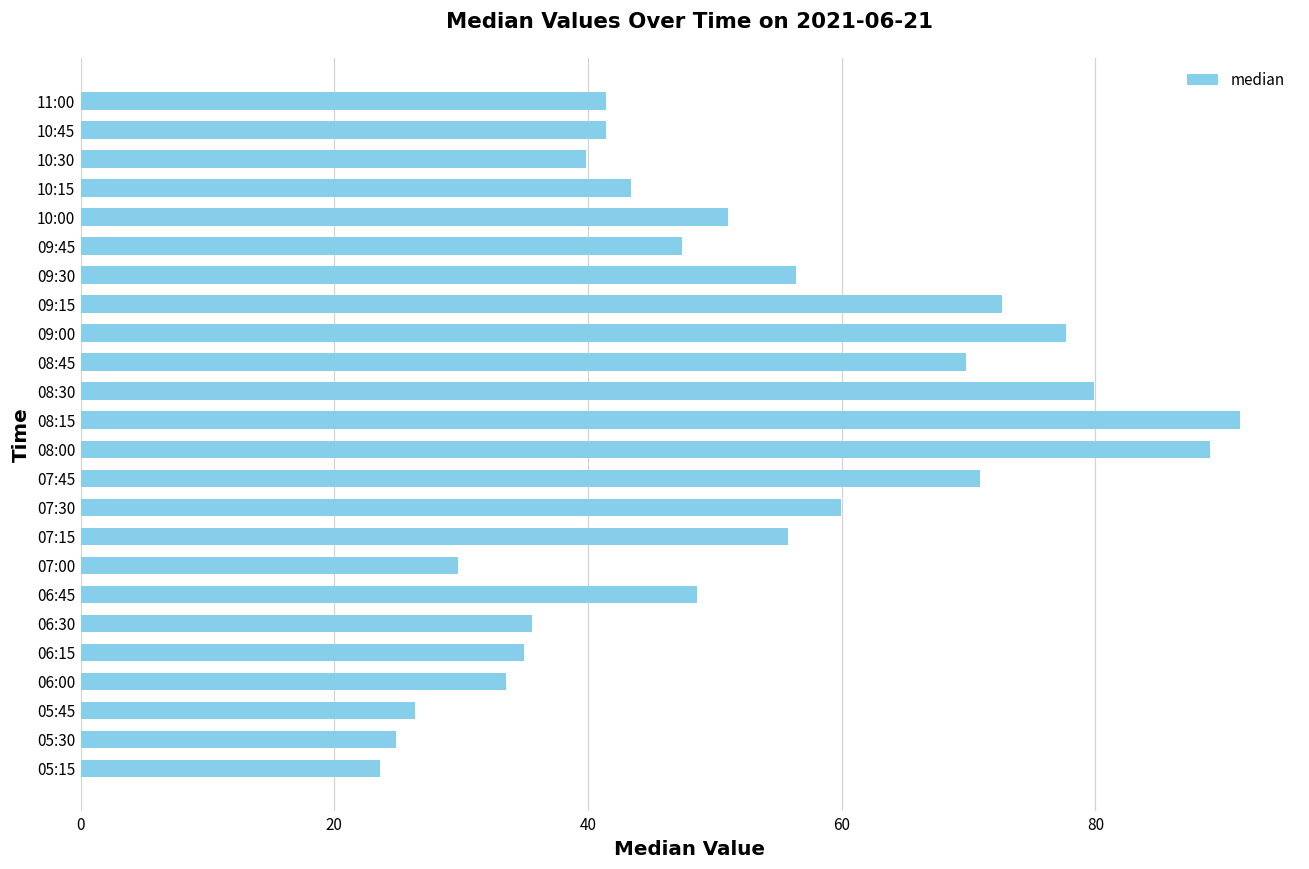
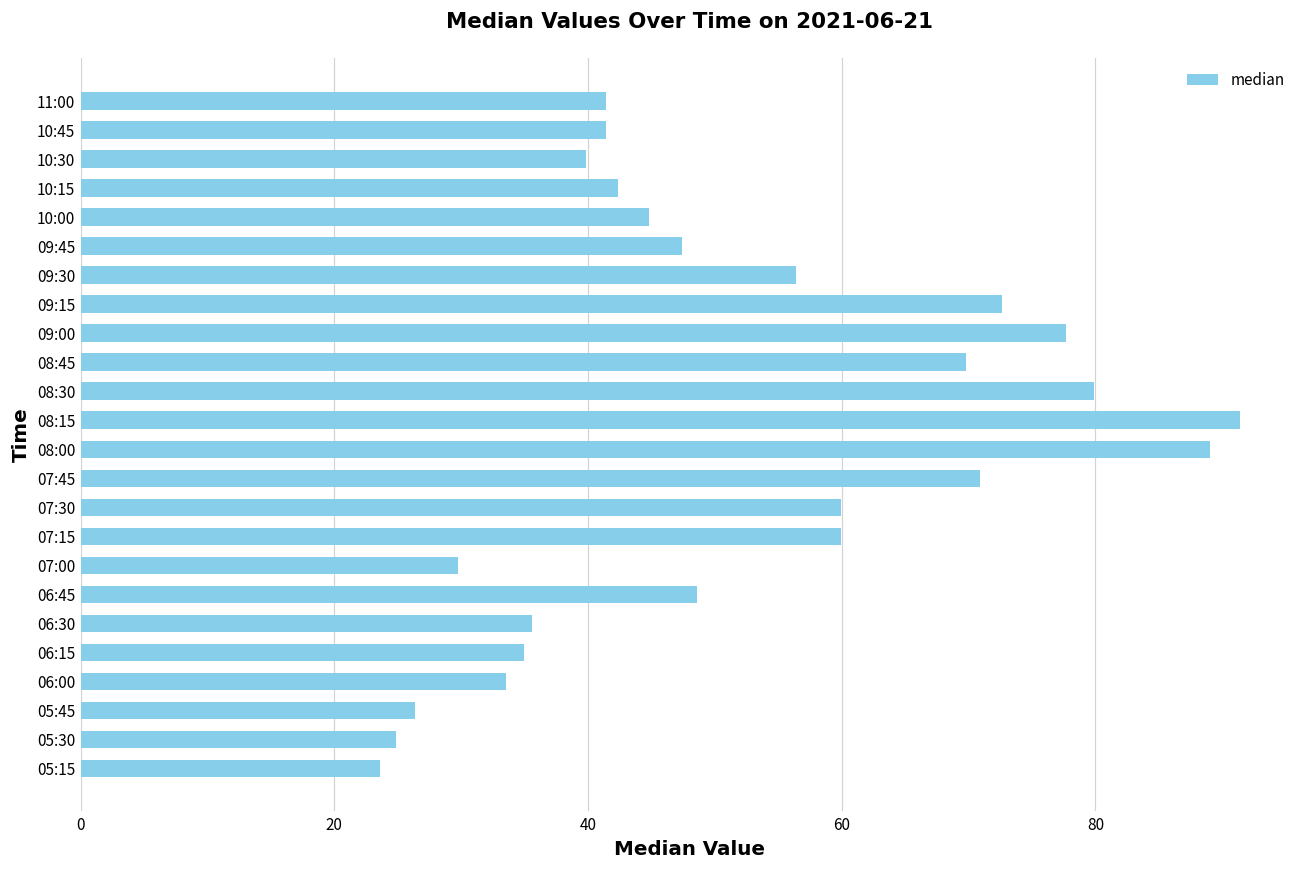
10:15: 43.4 -> 42.4
10:00: 51.0 -> 44.8
07:15: 55.8 -> 60.0
